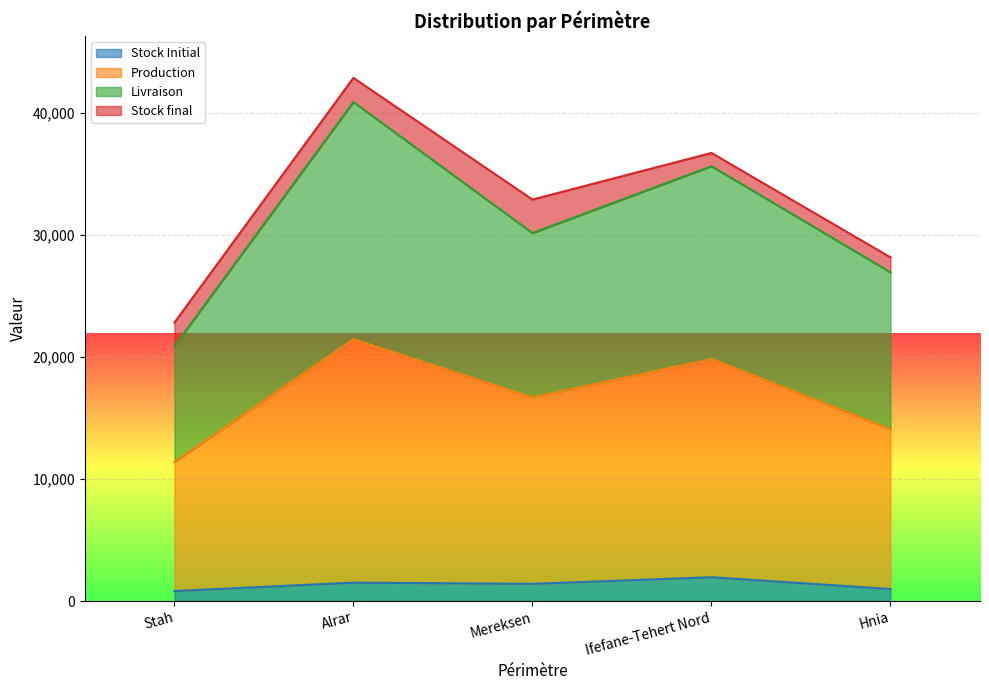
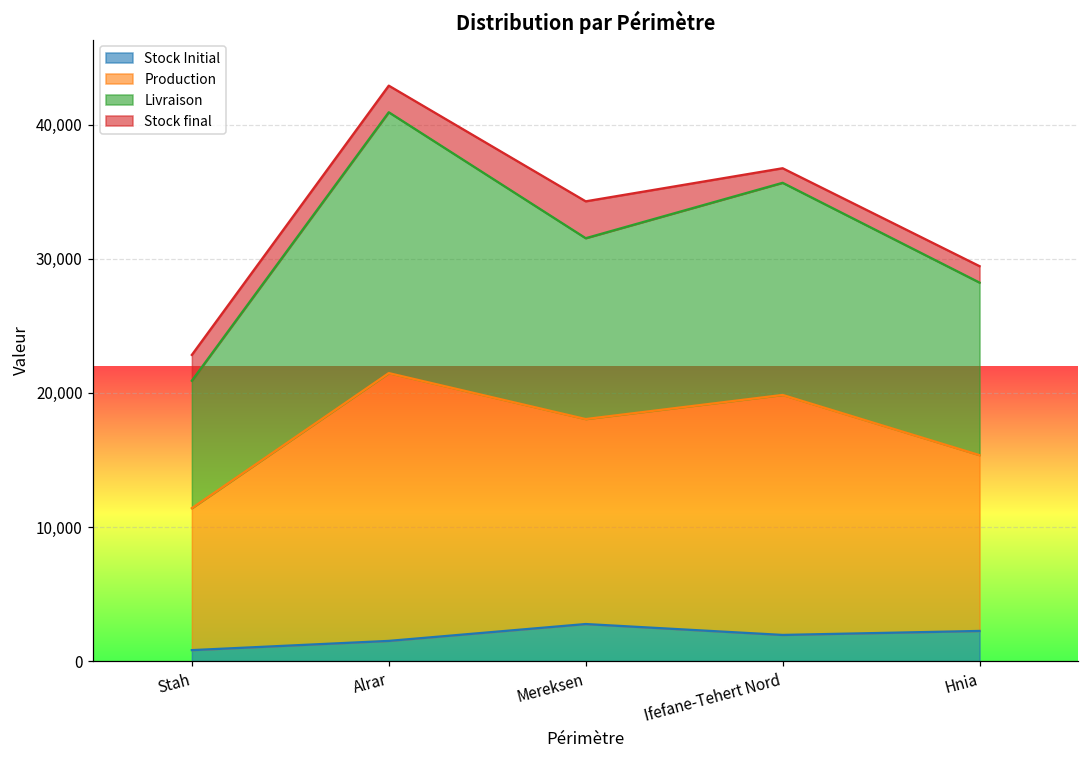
Stock Initial, Mereksen: 1,400 -> 2,800
Stock Initial, Hnia: 1,000 -> 2,200
